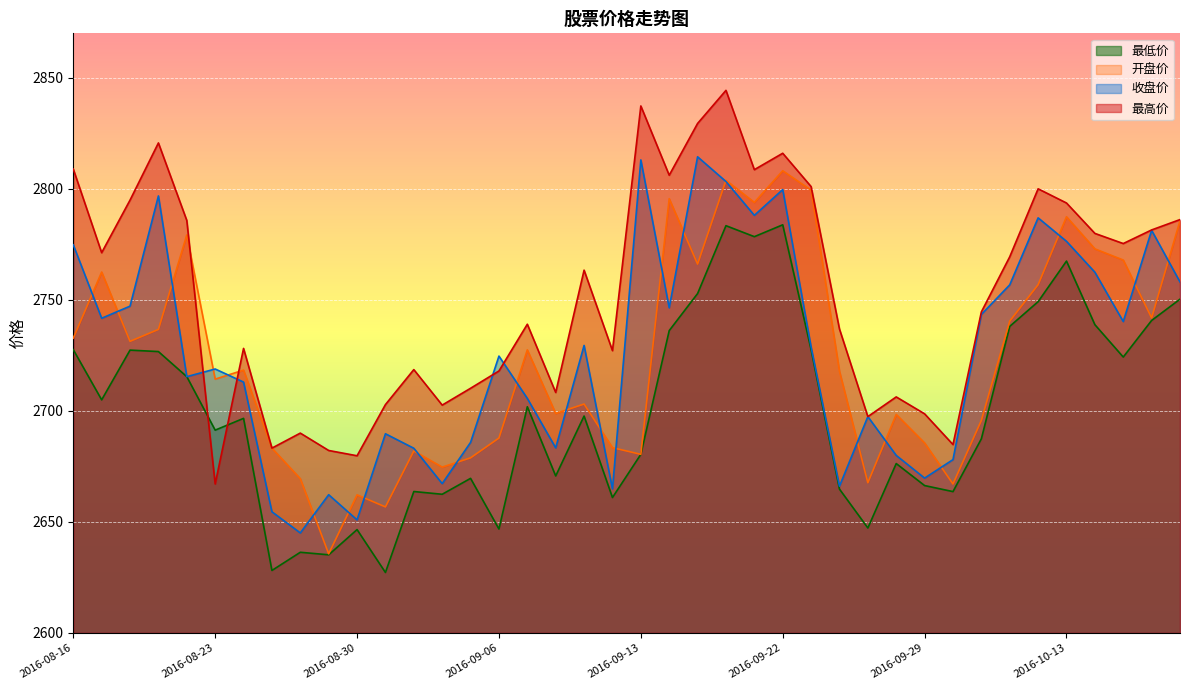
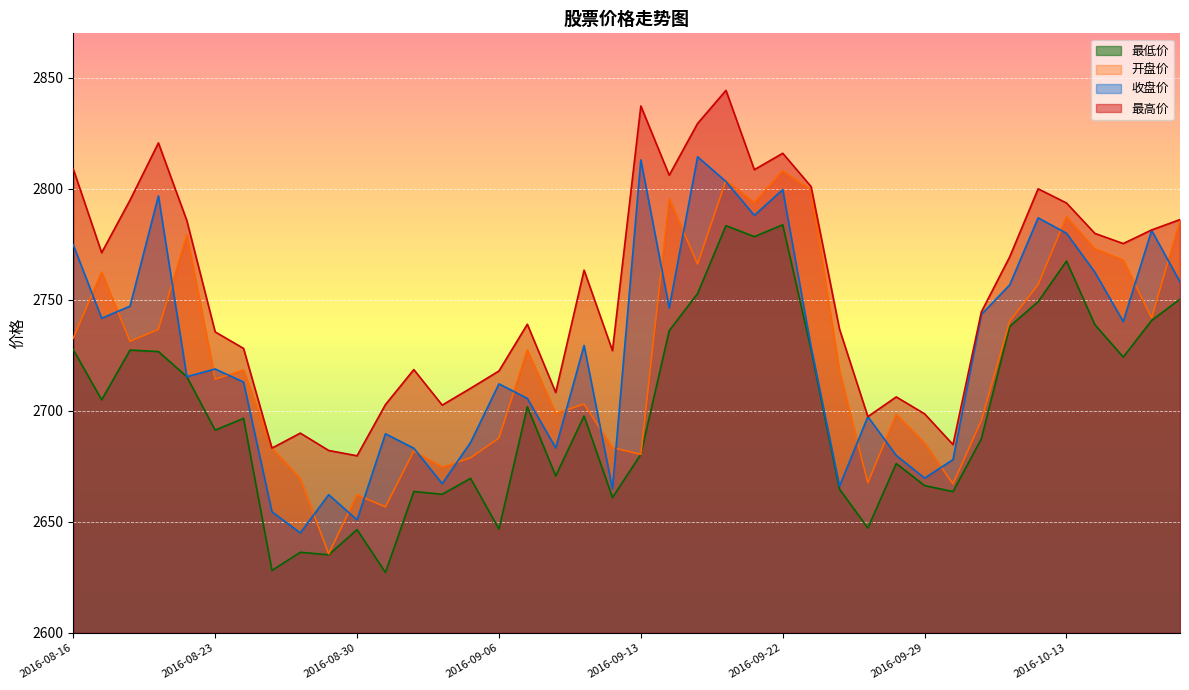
最高价, 2016-08-23: 2667 -> 2736
收盘价, 2016-09-06: 2725 -> 2712
收盘价, 2016-10-13: 2776 -> 2780
